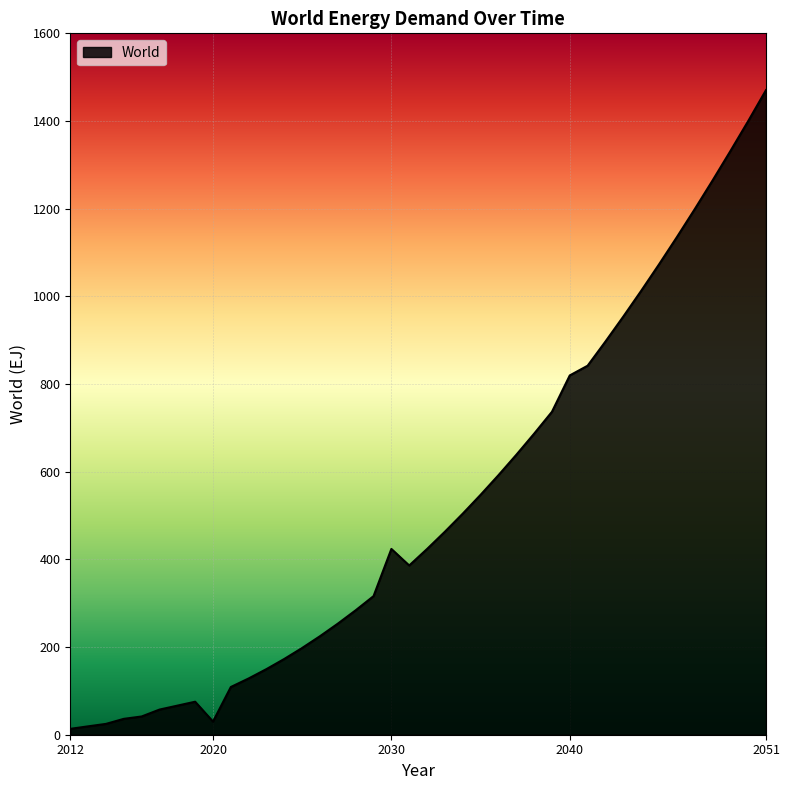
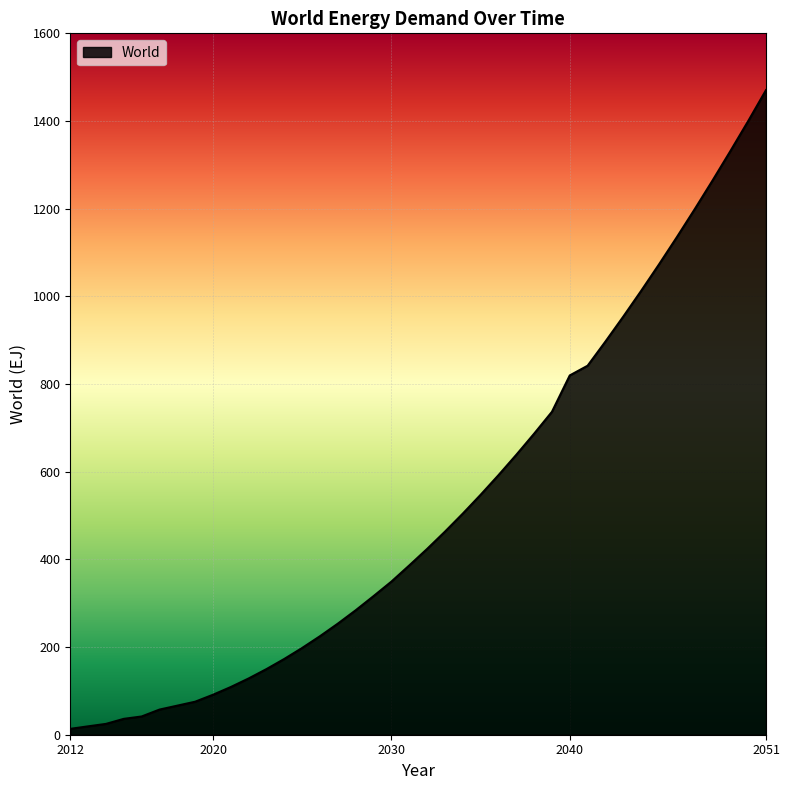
2020: 30 -> 90
2030: 420 -> 350
